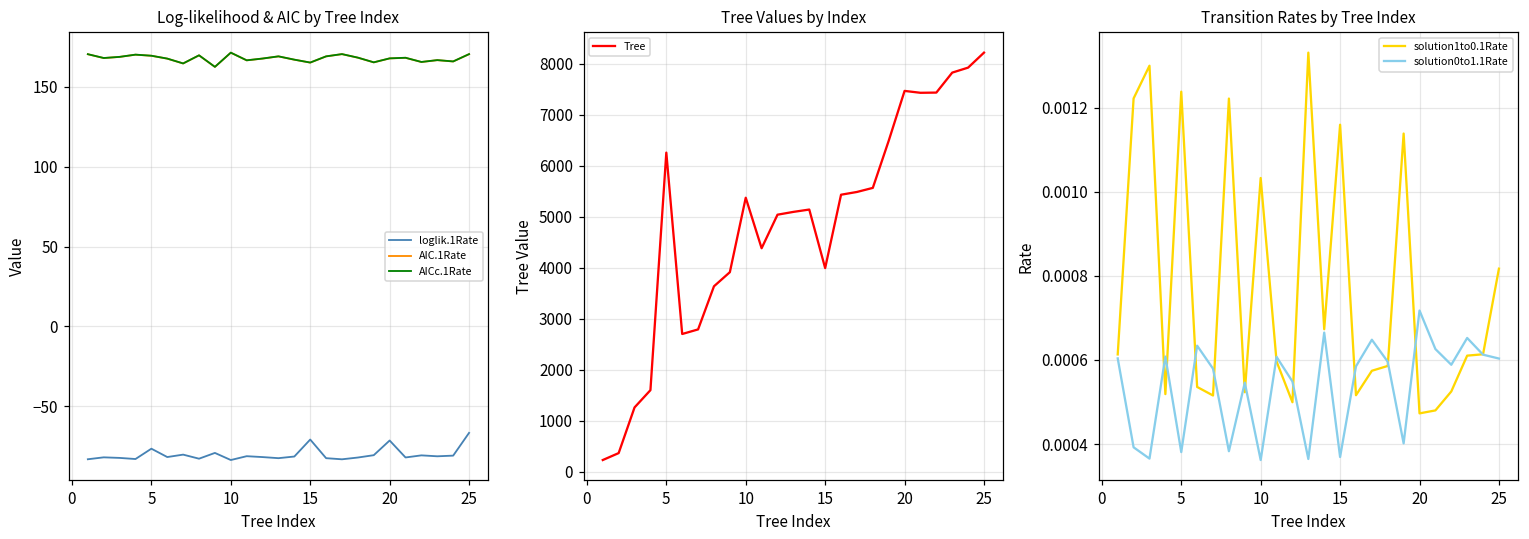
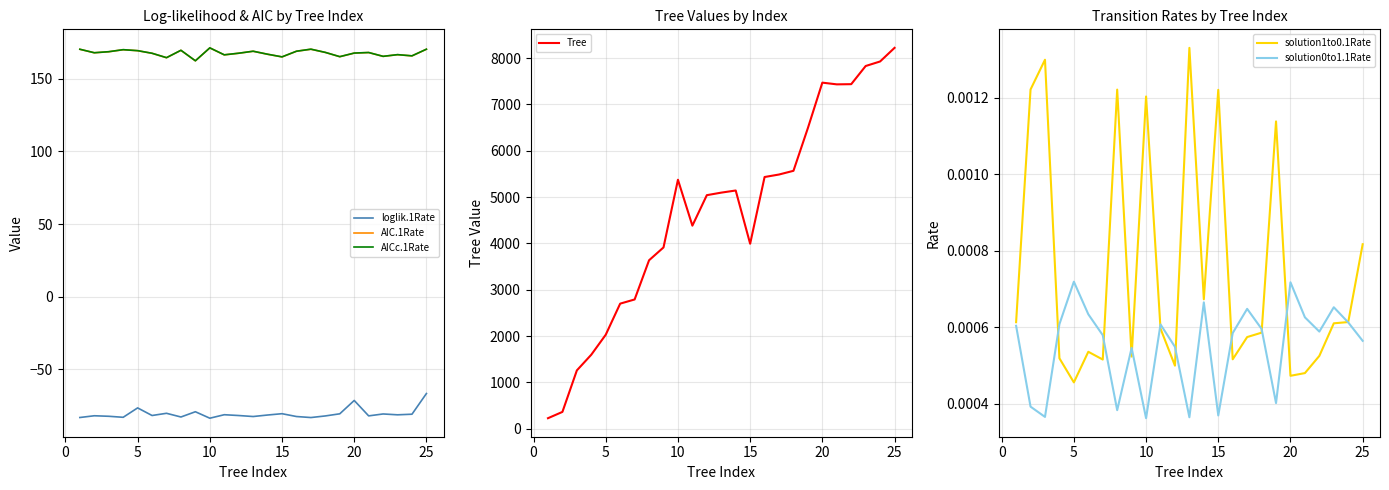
Log-likelihood & AIC by Tree Index, loglik.1Rate, 15: -71 -> -81
Tree Values by Index, 5: 6300 -> 2000
Transition Rates by Tree Index, solution1to0.1Rate, 5: 0.00124 -> 0.00046
Transition Rates by Tree Index, solution0to1.1Rate, 5: 0.00038 -> 0.00072
Transition Rates by Tree Index, solution1to0.1Rate, 10: 0.00103 -> 0.00120
Transition Rates by Tree Index, solution1to0.1Rate, 15: 0.00116 -> 0.00122
Transition Rates by Tree Index, solution0to1.1Rate, 25: 0.00060 -> 0.00056
